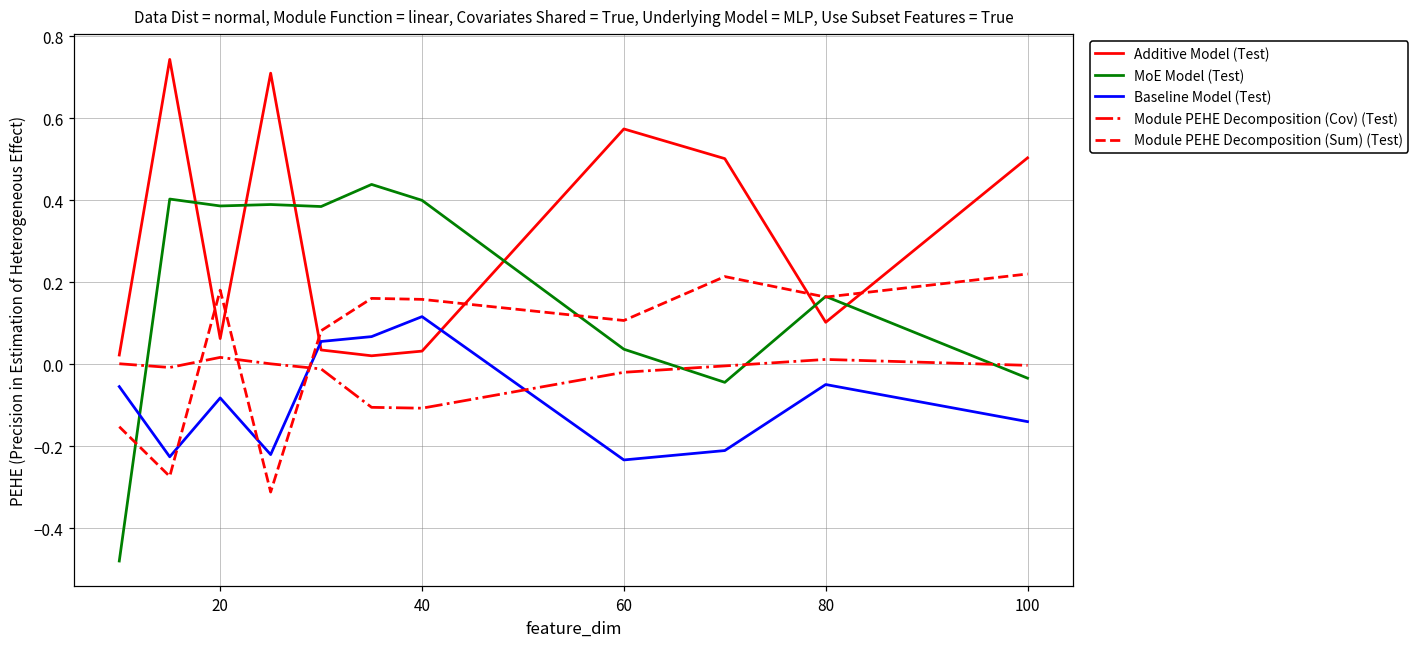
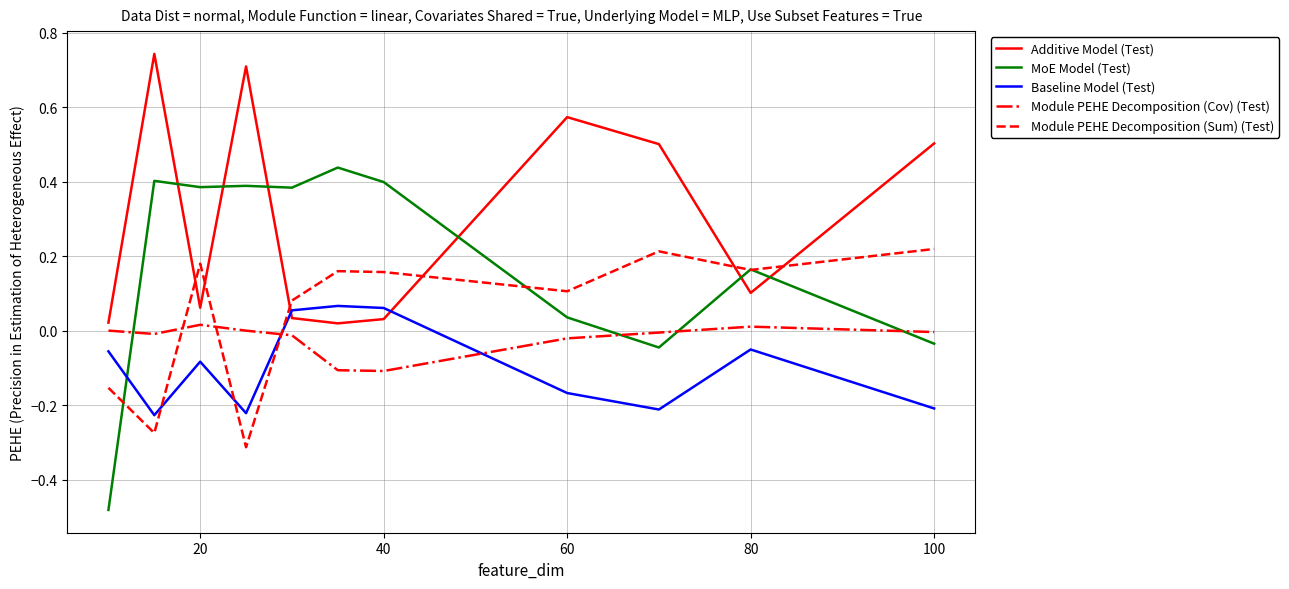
Baseline Model (Test), 40: 0.12 -> 0.06
Baseline Model (Test), 60: -0.23 -> -0.17
Baseline Model (Test), 100: -0.14 -> -0.21
